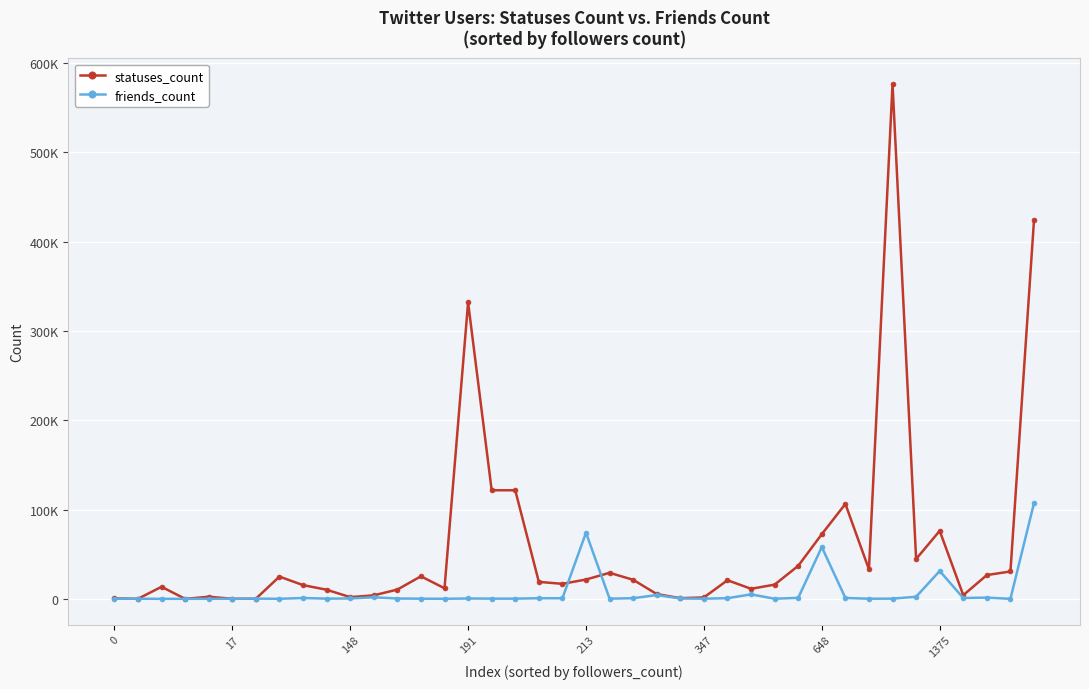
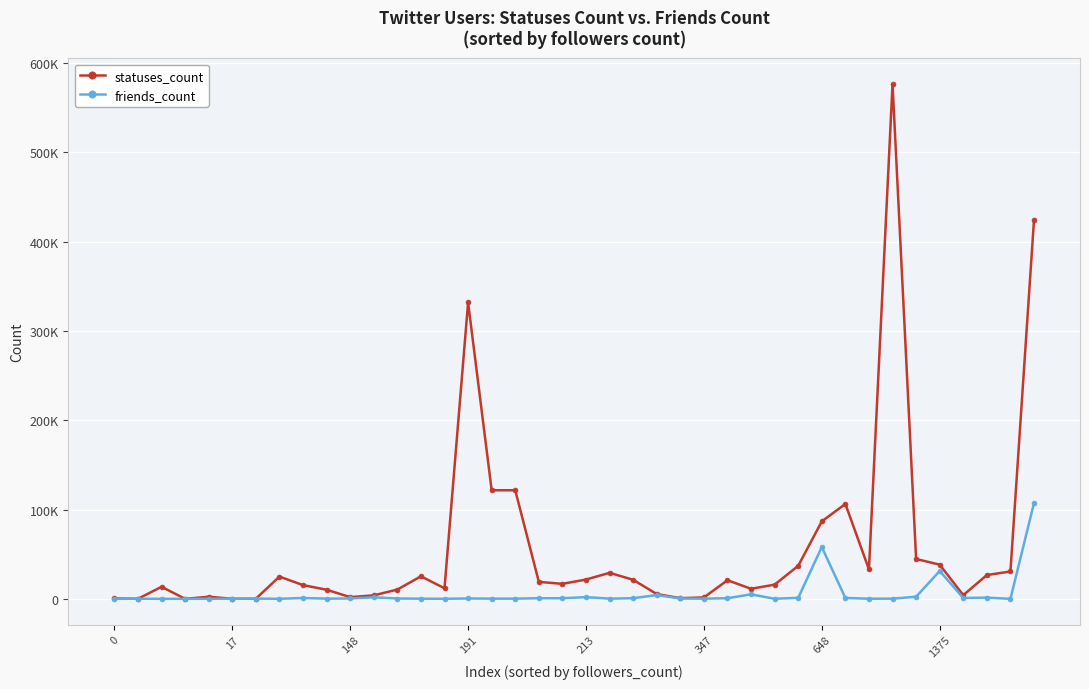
friends_count, 213: 70000 -> 0
statuses_count, 648: 70000 -> 90000
statuses_count, 1375: 80000 -> 40000
